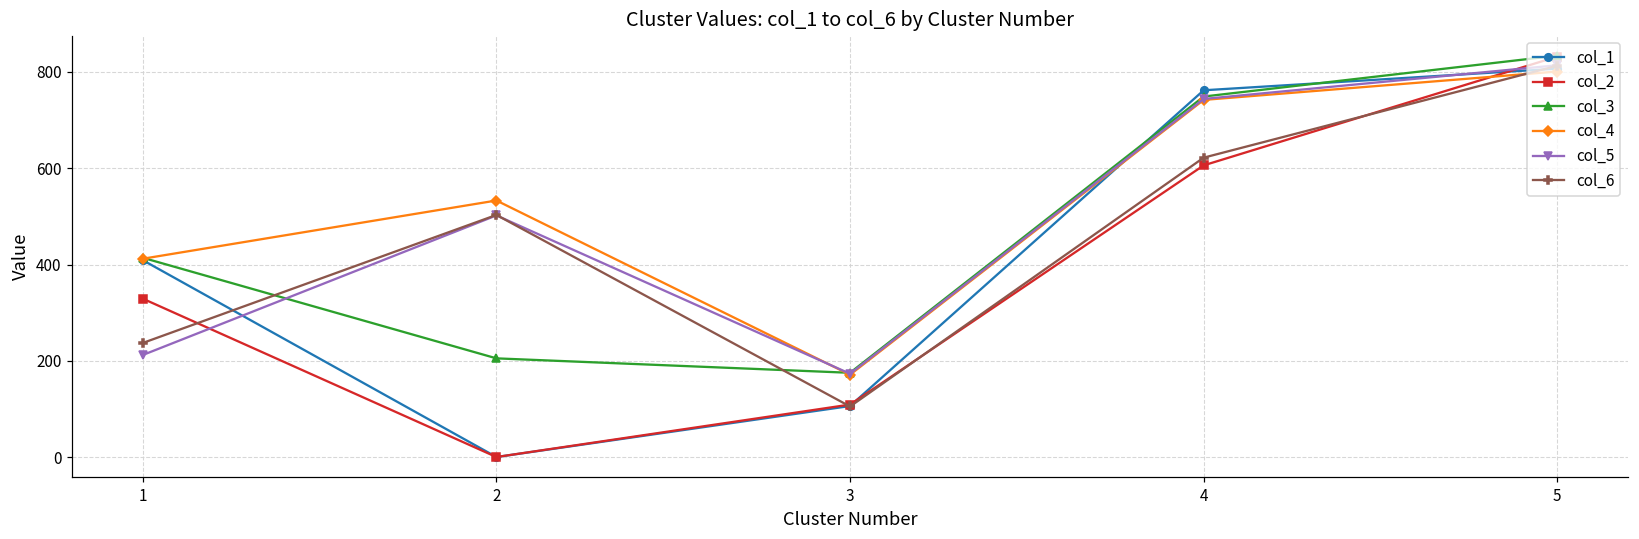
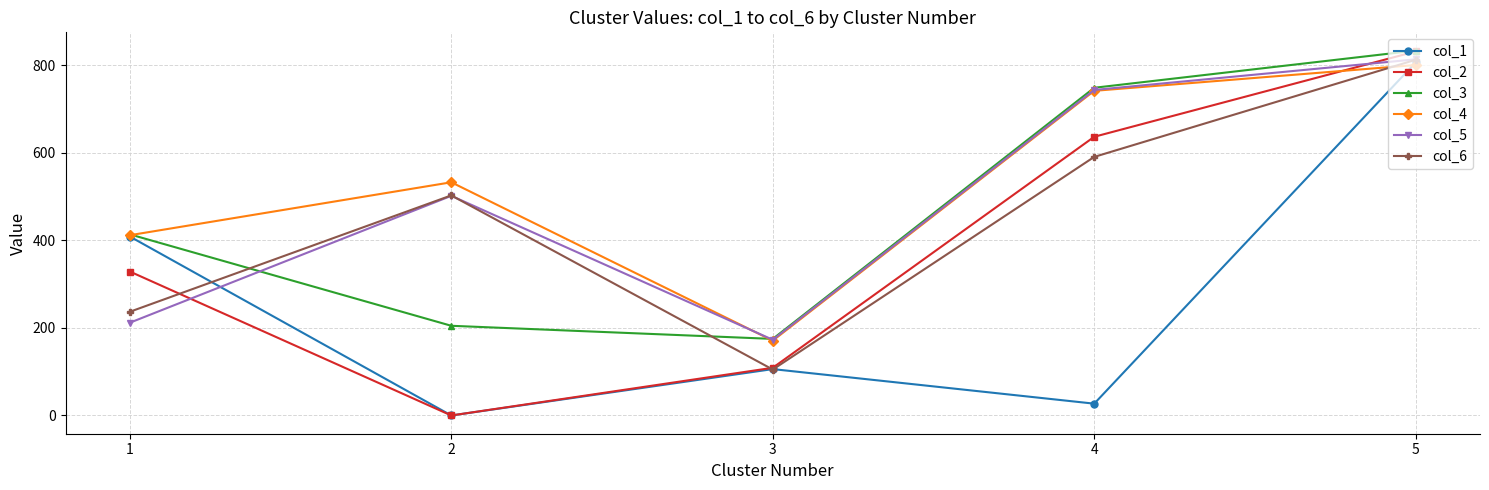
col_1, 4: 760 -> 30
col_2, 4: 610 -> 640
col_6, 4: 620 -> 590
